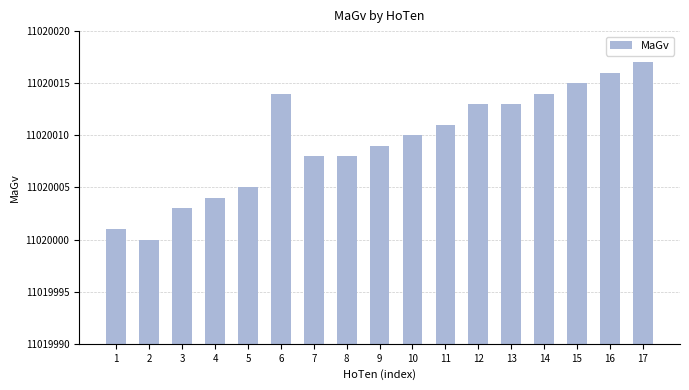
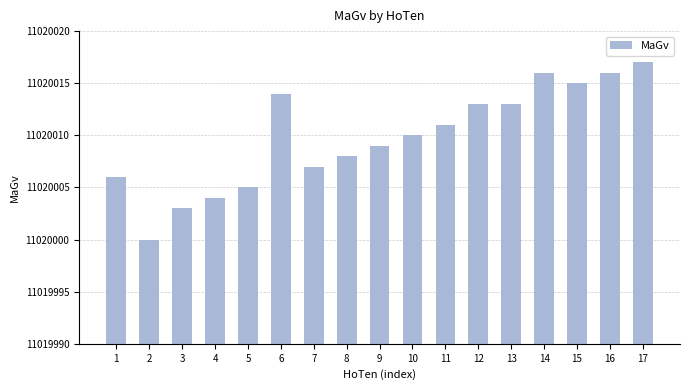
1: 11020001 -> 11020006
7: 11020008 -> 11020007
14: 11020014 -> 11020016
